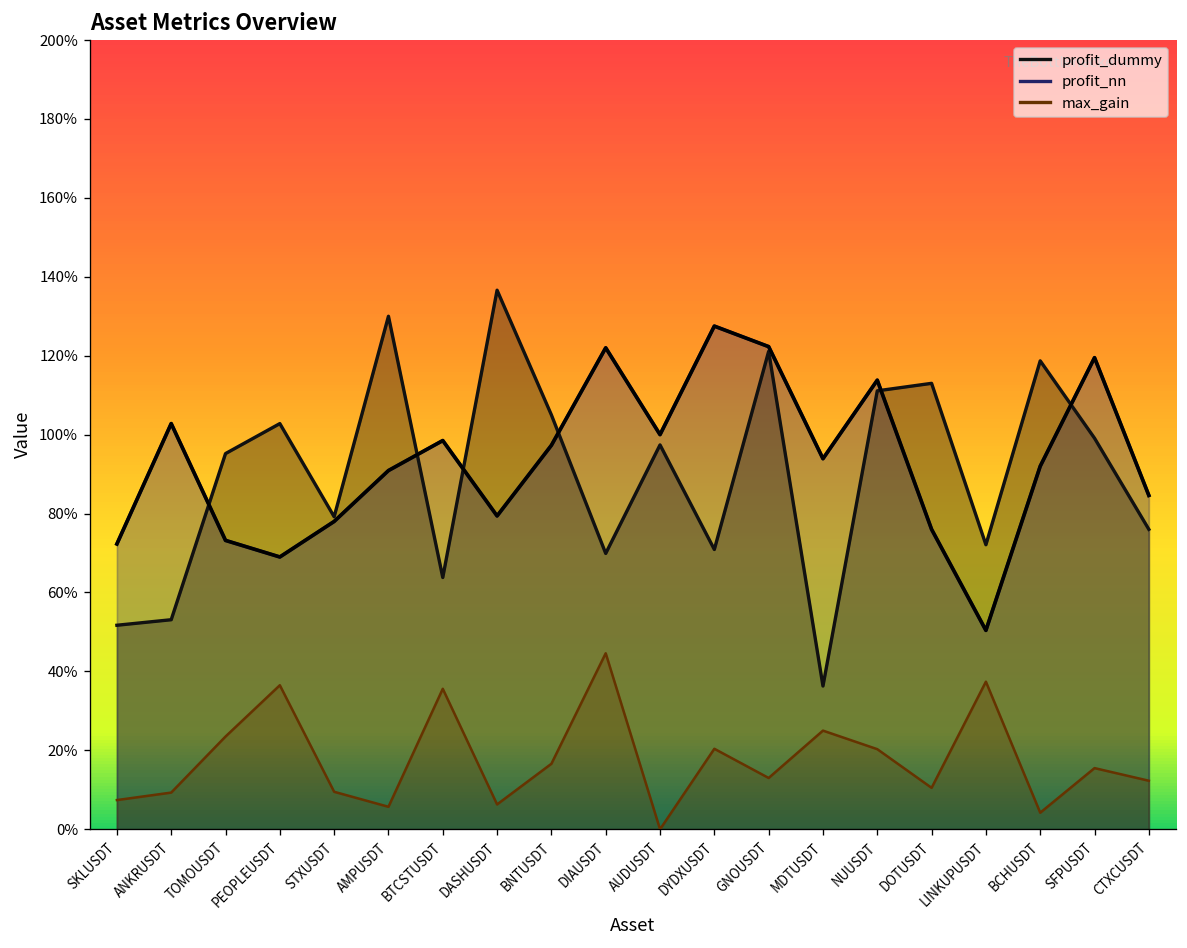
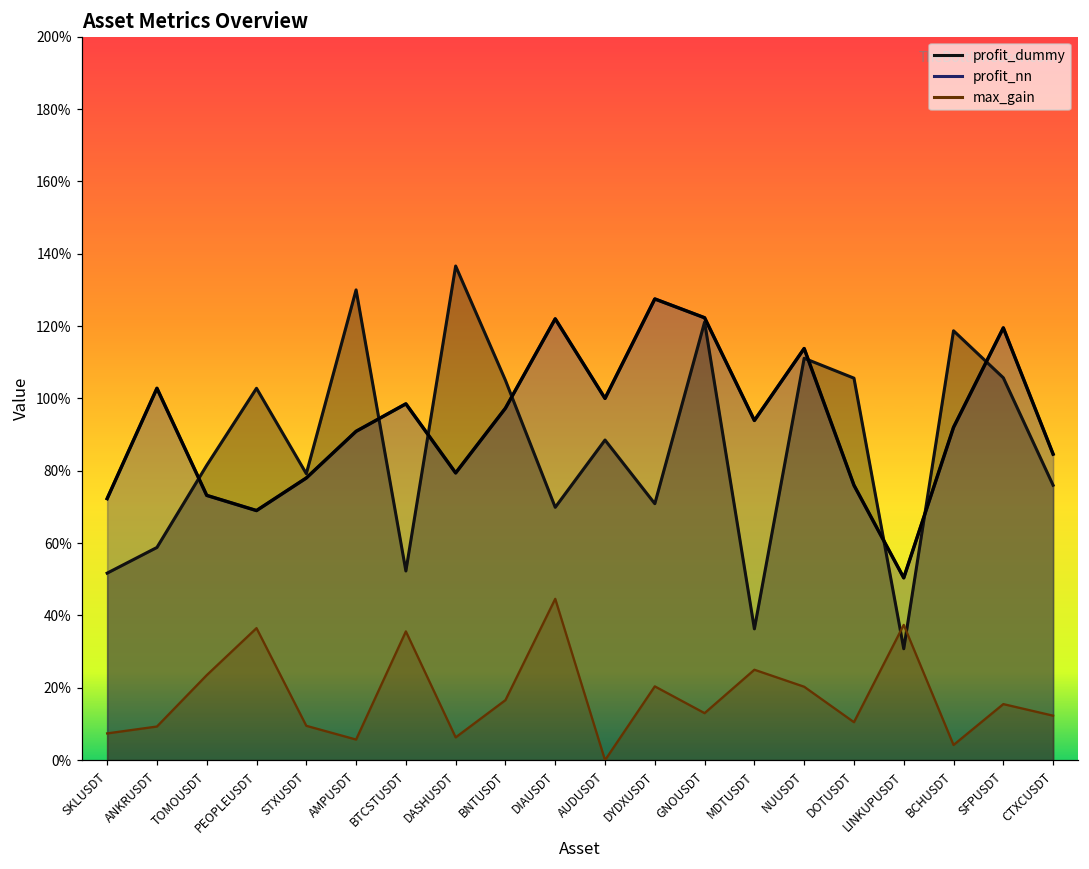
profit_dummy, ANKRUSDT: 53% -> 59%
profit_dummy, TOMOUSDT: 95% -> 82%
profit_dummy, BTCSTUSDT: 64% -> 52%
profit_dummy, AUDUSDT: 97% -> 89%
profit_dummy, DOTUSDT: 113% -> 106%
profit_dummy, LINKUPUSDT: 72% -> 31%
profit_dummy, SFPUSDT: 99% -> 106%
